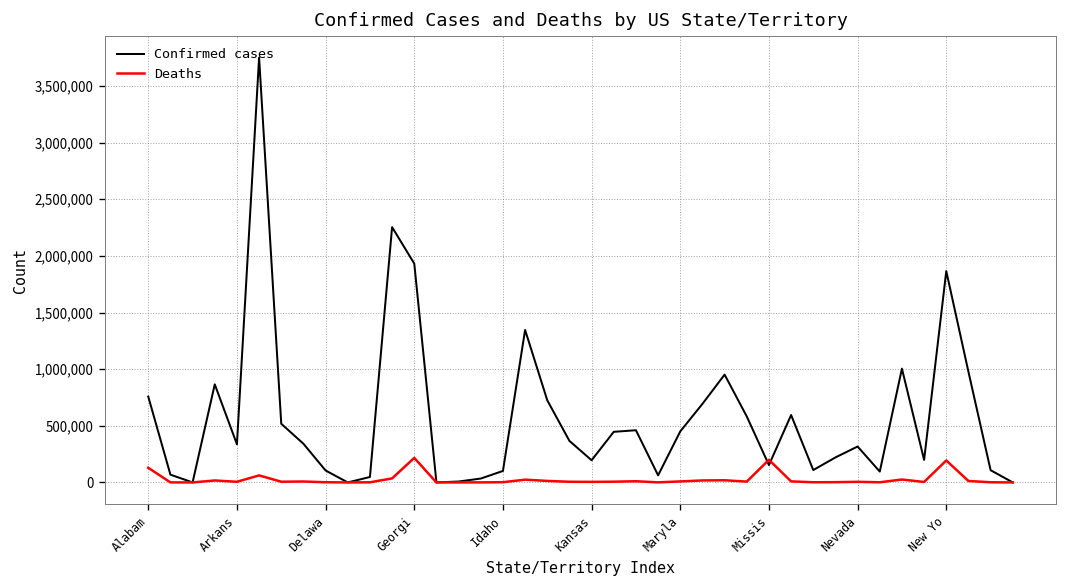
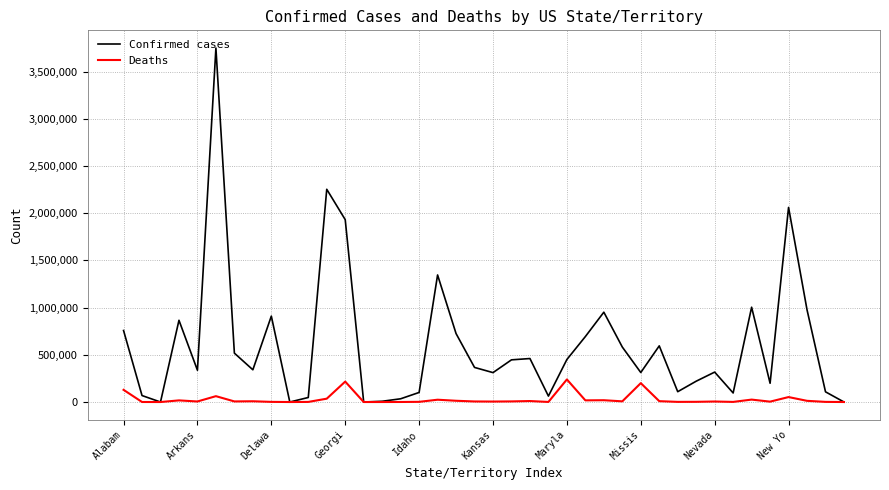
Confirmed cases, Delawa: 100,000 -> 900,000
Confirmed cases, Kansas: 200,000 -> 300,000
Deaths, Maryla: 0 -> 200,000
Confirmed cases, Missis: 200,000 -> 300,000
Confirmed cases, New Yo: 1,900,000 -> 2,100,000
Deaths, New Yo: 200,000 -> 100,000
